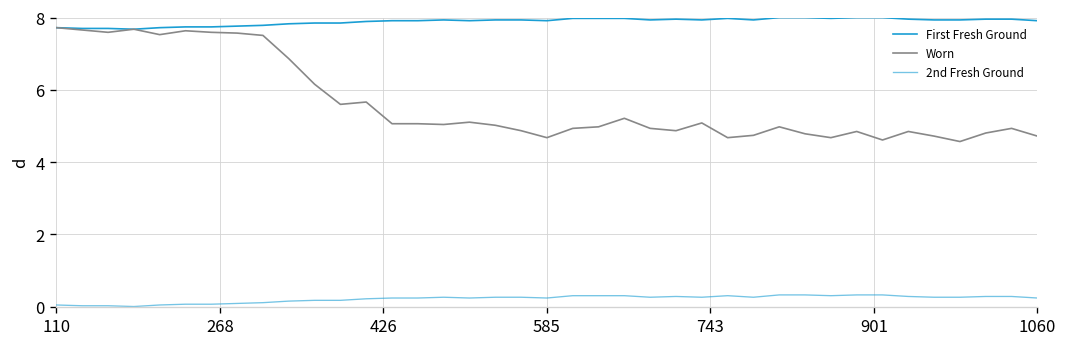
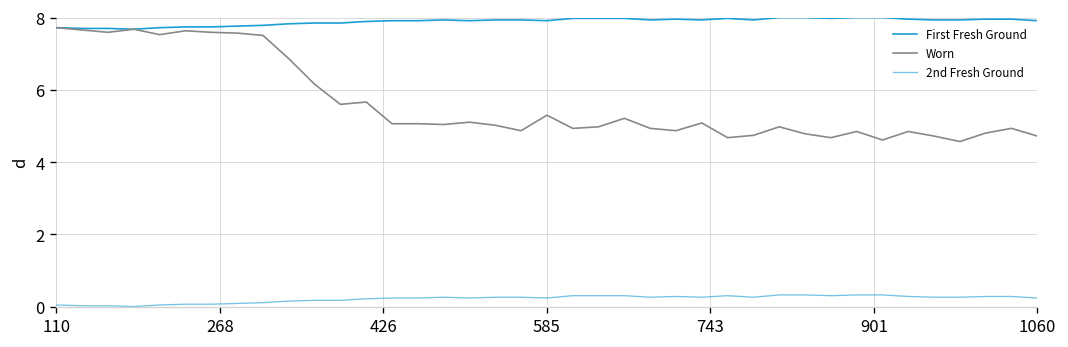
Worn, 585: 4.7 -> 5.3
